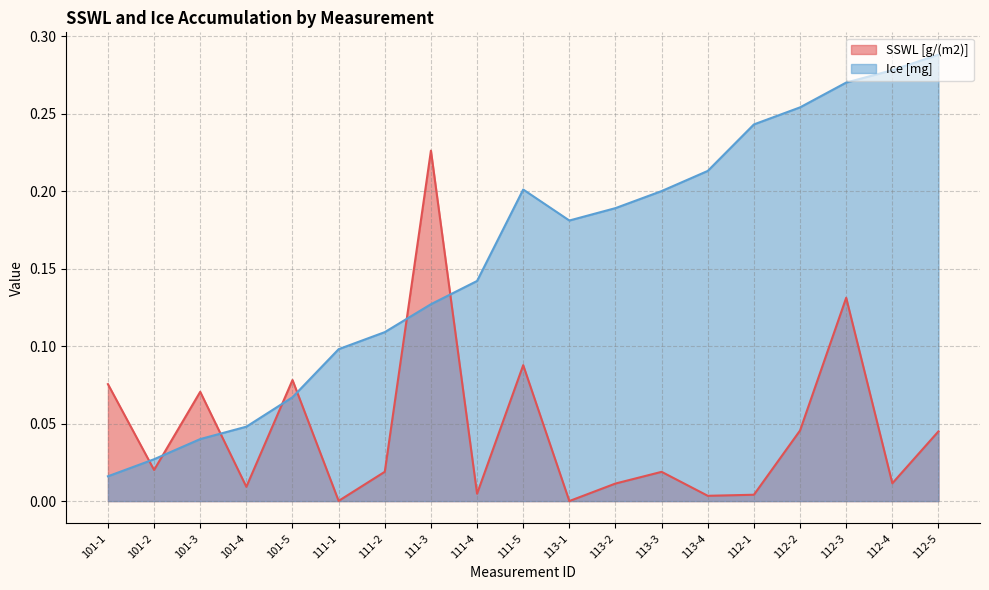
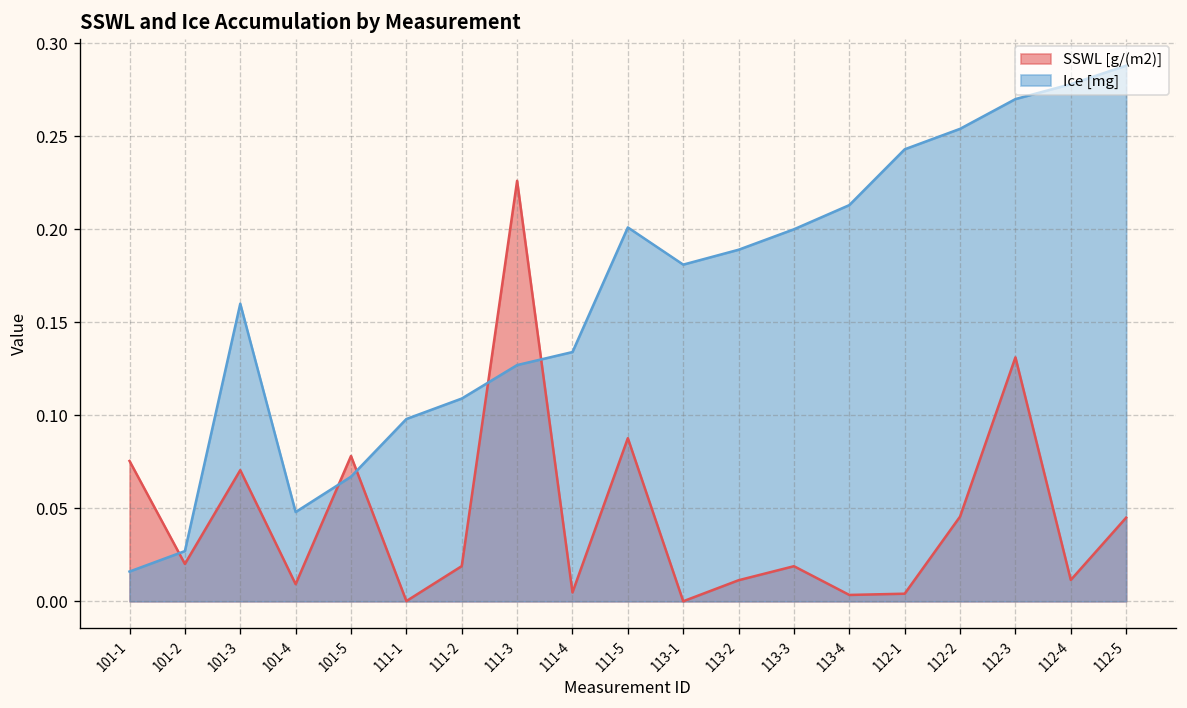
Ice [mg], 101-3: 0.04 -> 0.16
Ice [mg], 111-4: 0.142 -> 0.134
